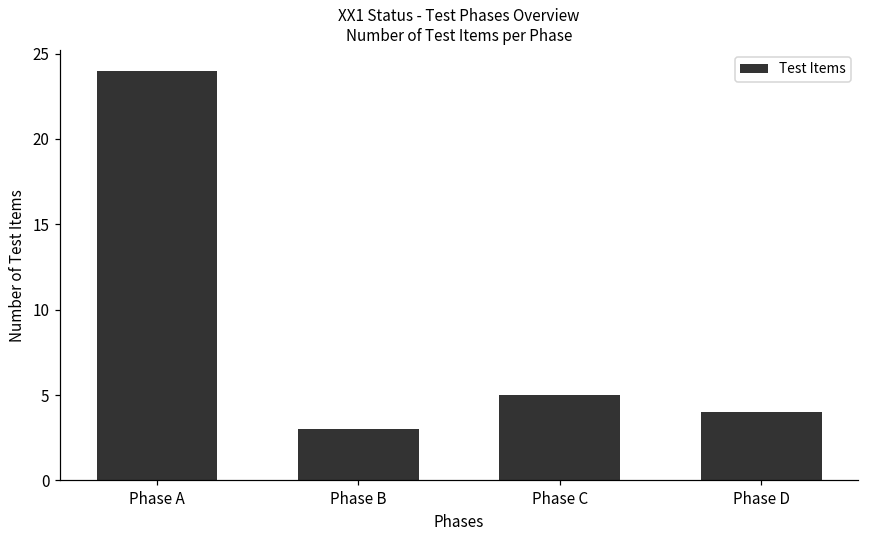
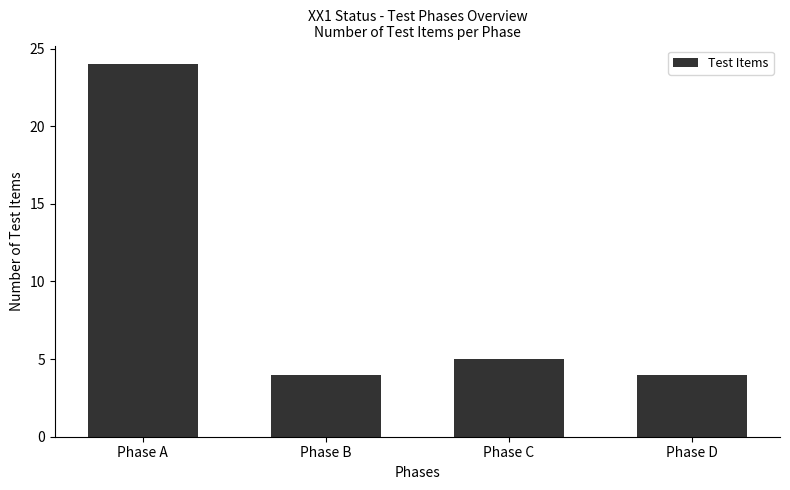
Phase B: 3 -> 4
